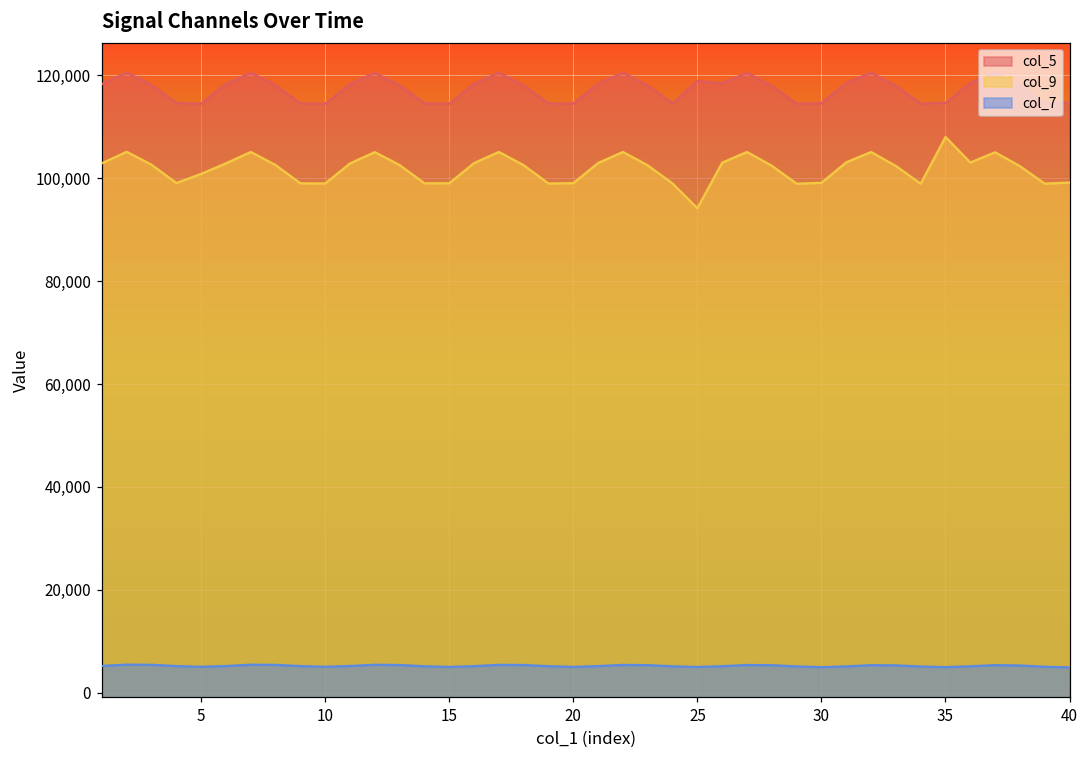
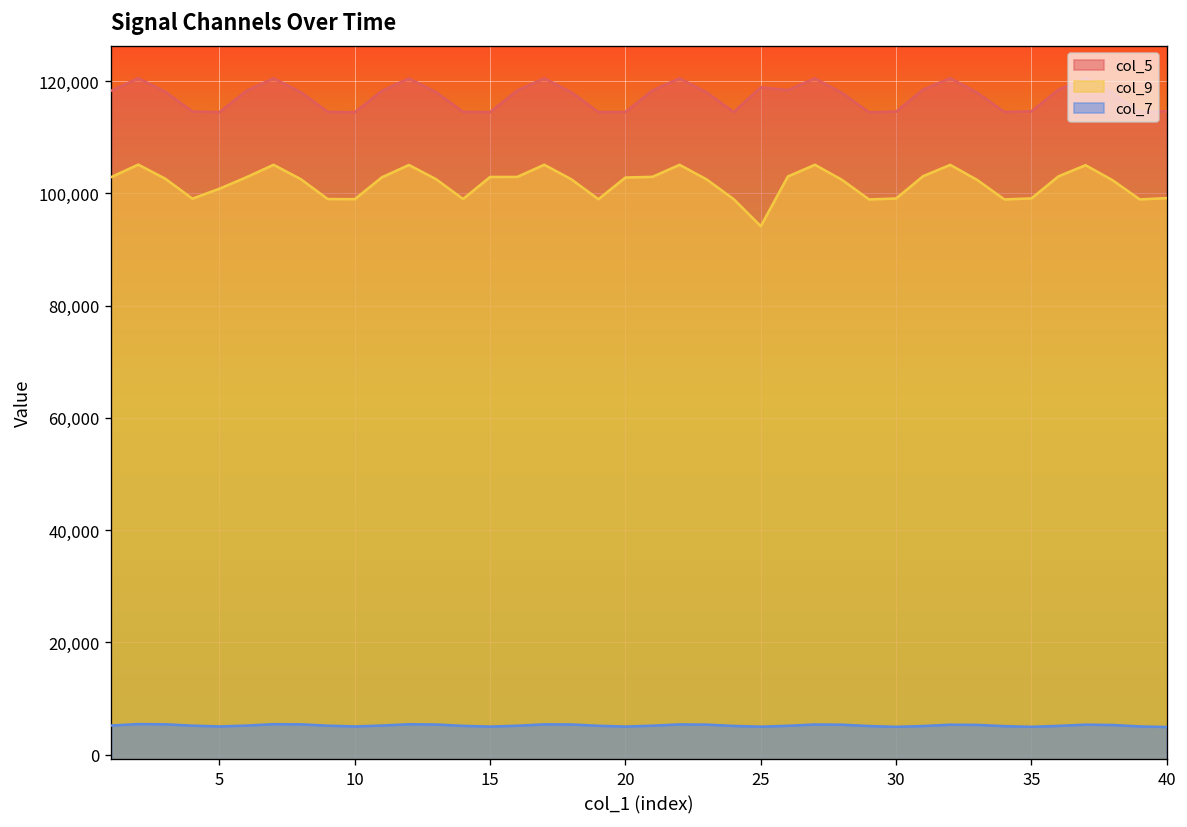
col_9, 15: 99,000 -> 103,000
col_9, 20: 99,000 -> 103,000
col_9, 35: 108,000 -> 99,000
